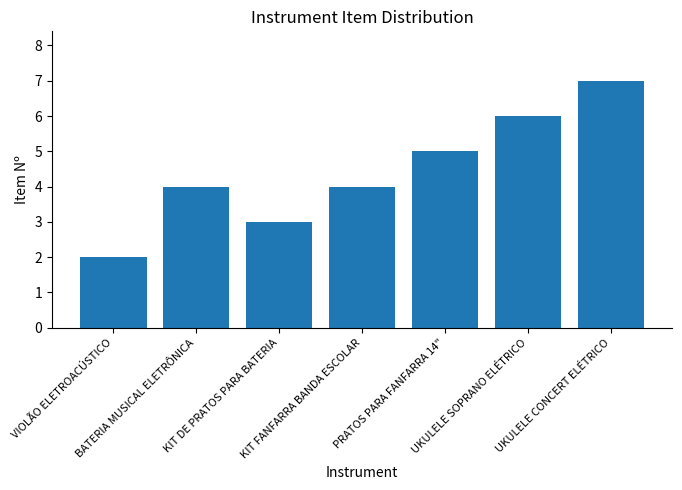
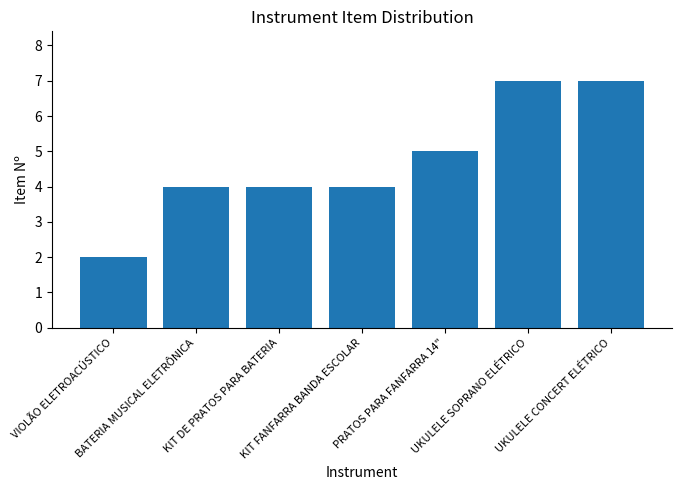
KIT DE PRATOS PARA BATERIA: 3 -> 4
UKULELE SOPRANO ELÉTRICO: 6 -> 7
